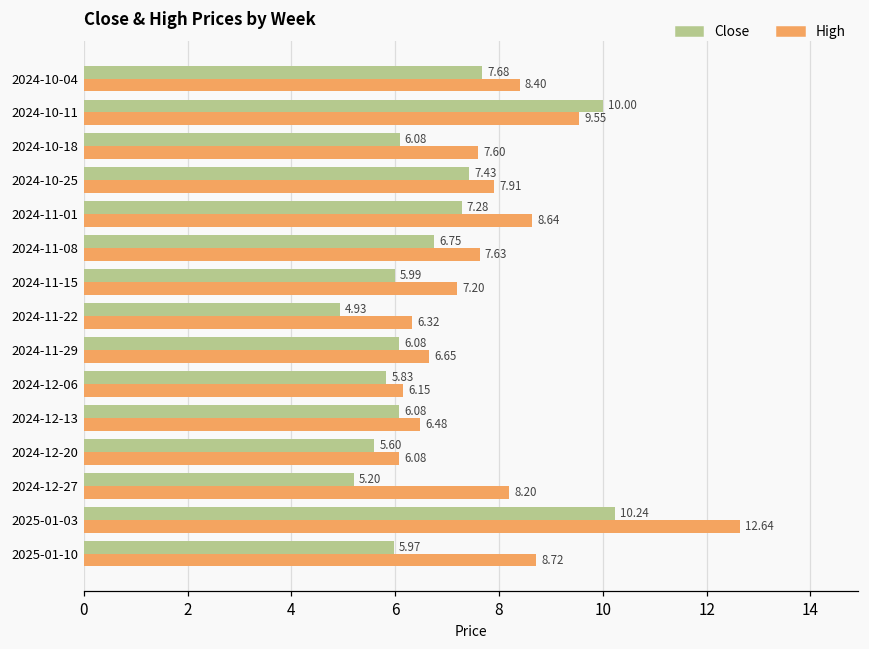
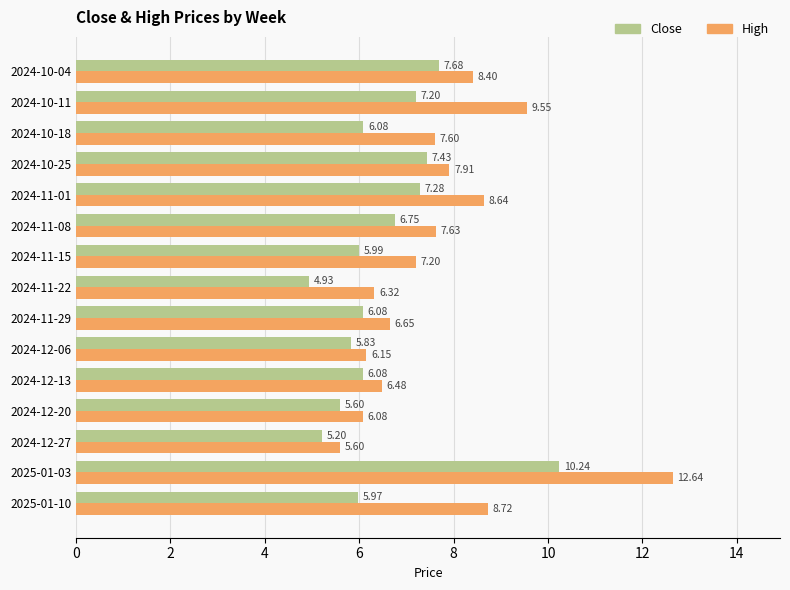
Close, 2024-10-11: 10.00 -> 7.20
High, 2024-12-27: 8.20 -> 5.60
